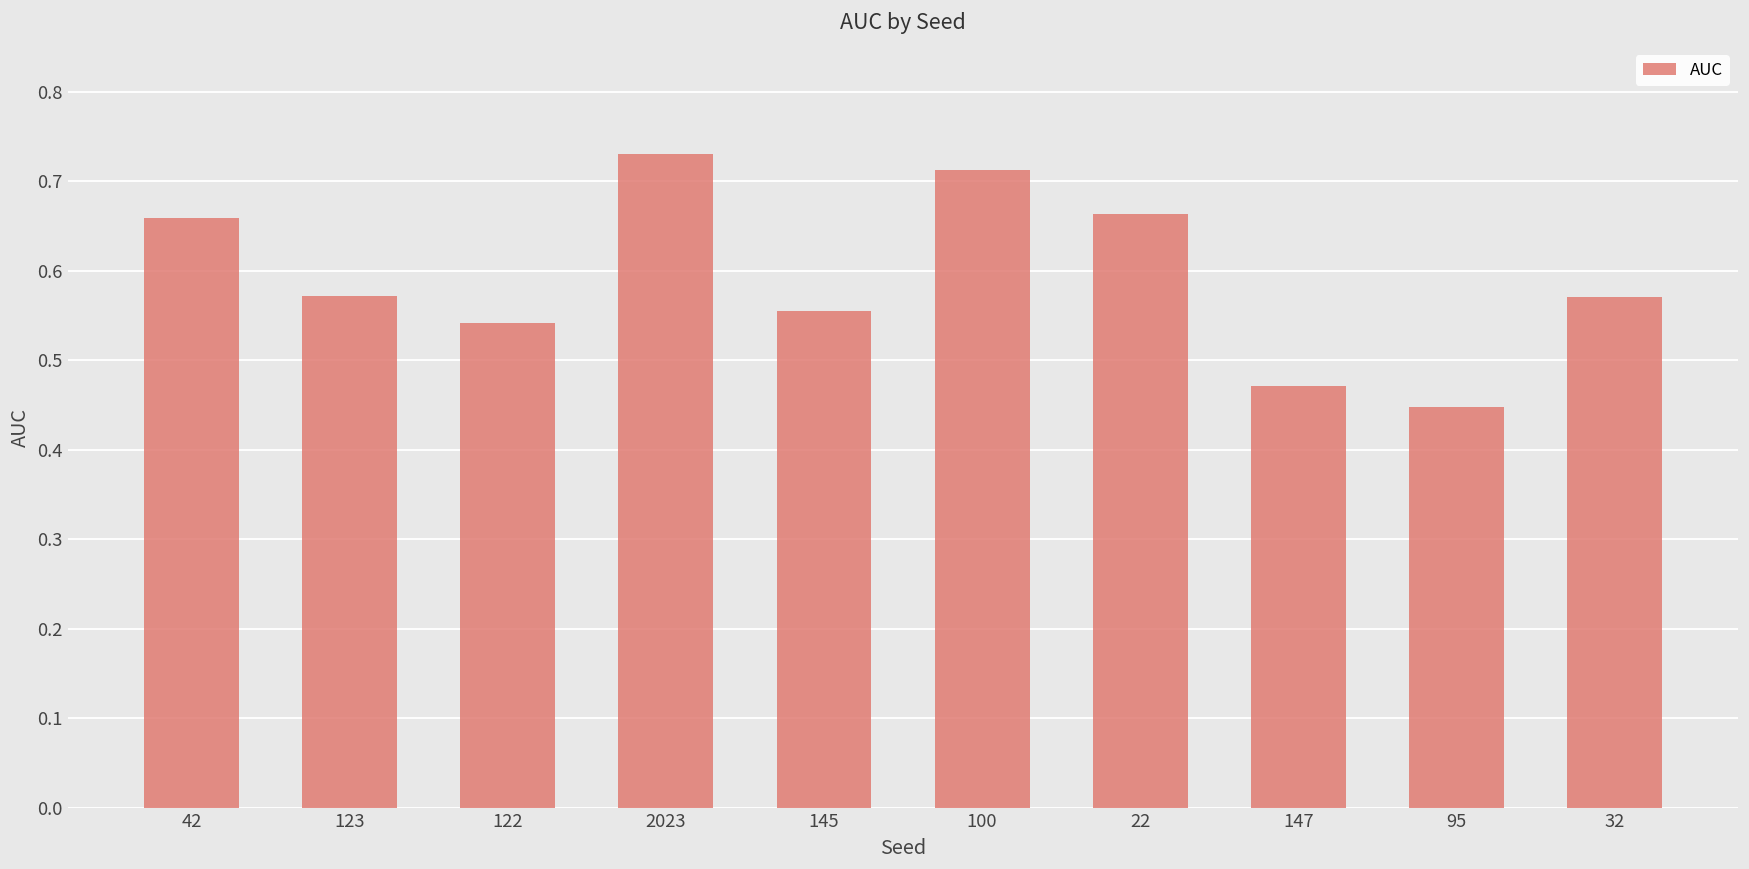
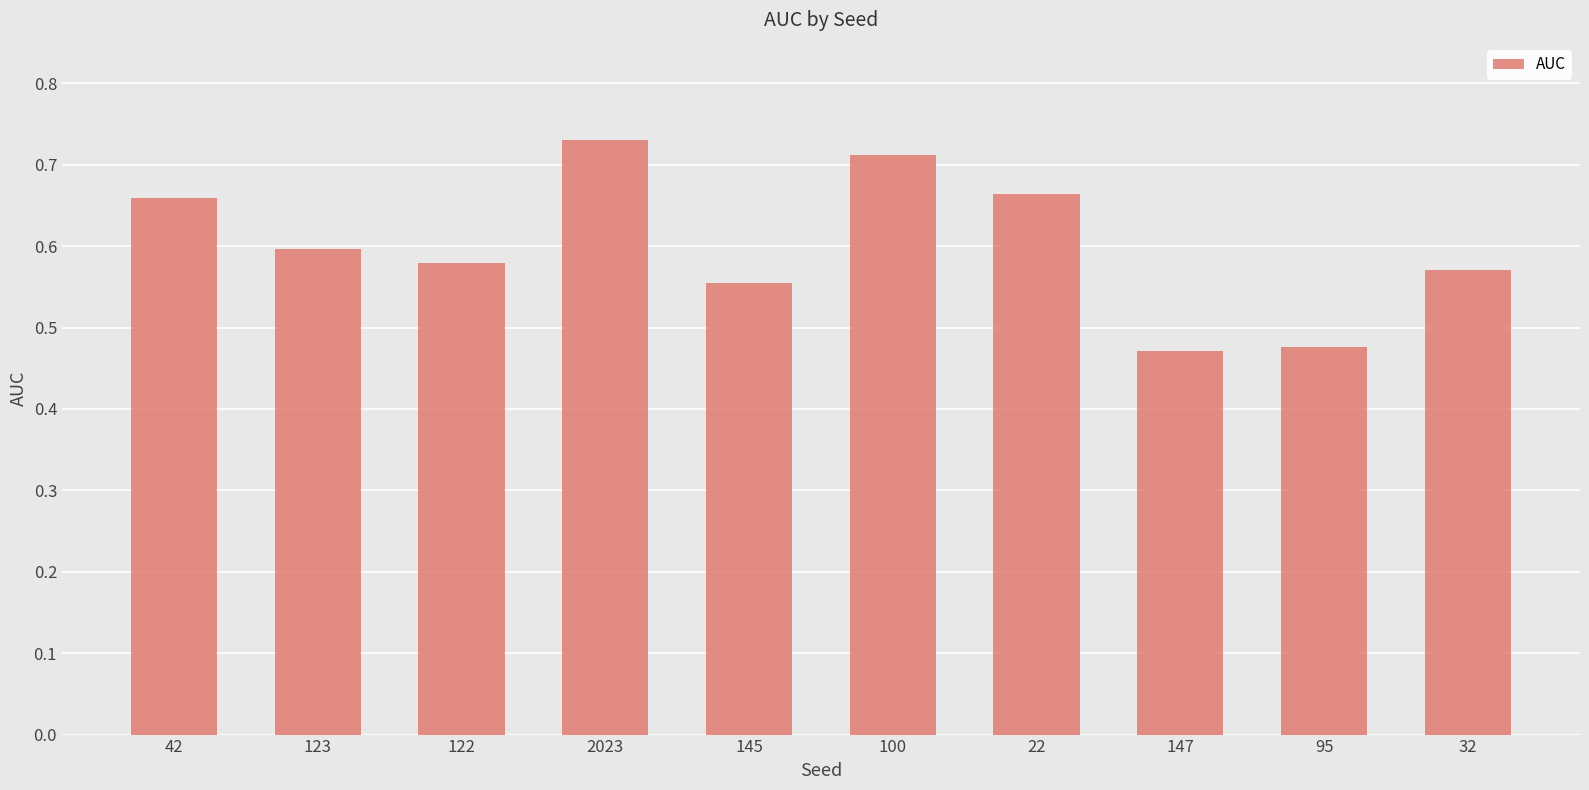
123: 0.57 -> 0.60
122: 0.54 -> 0.58
95: 0.45 -> 0.48
